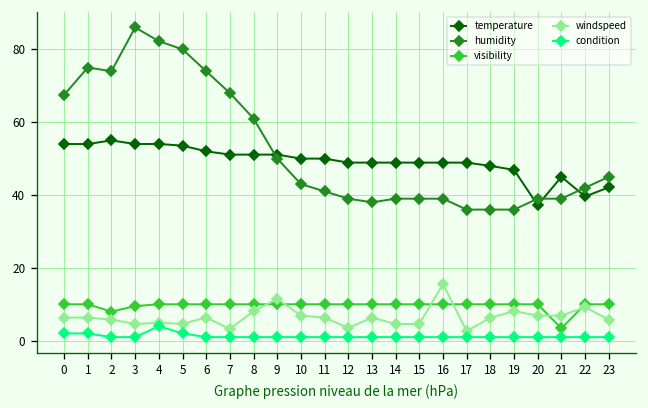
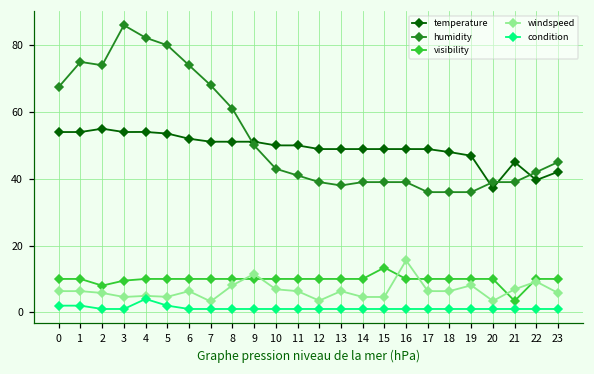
visibility, 15: 10 -> 13
windspeed, 17: 3 -> 6
windspeed, 20: 7 -> 3
